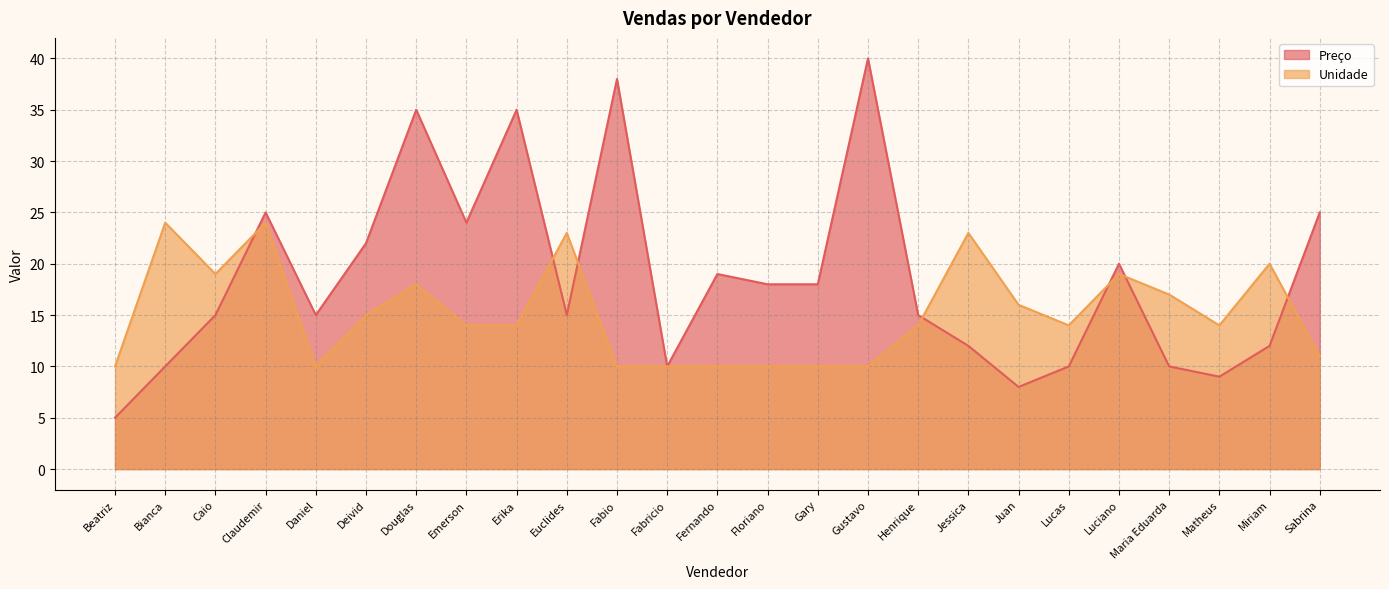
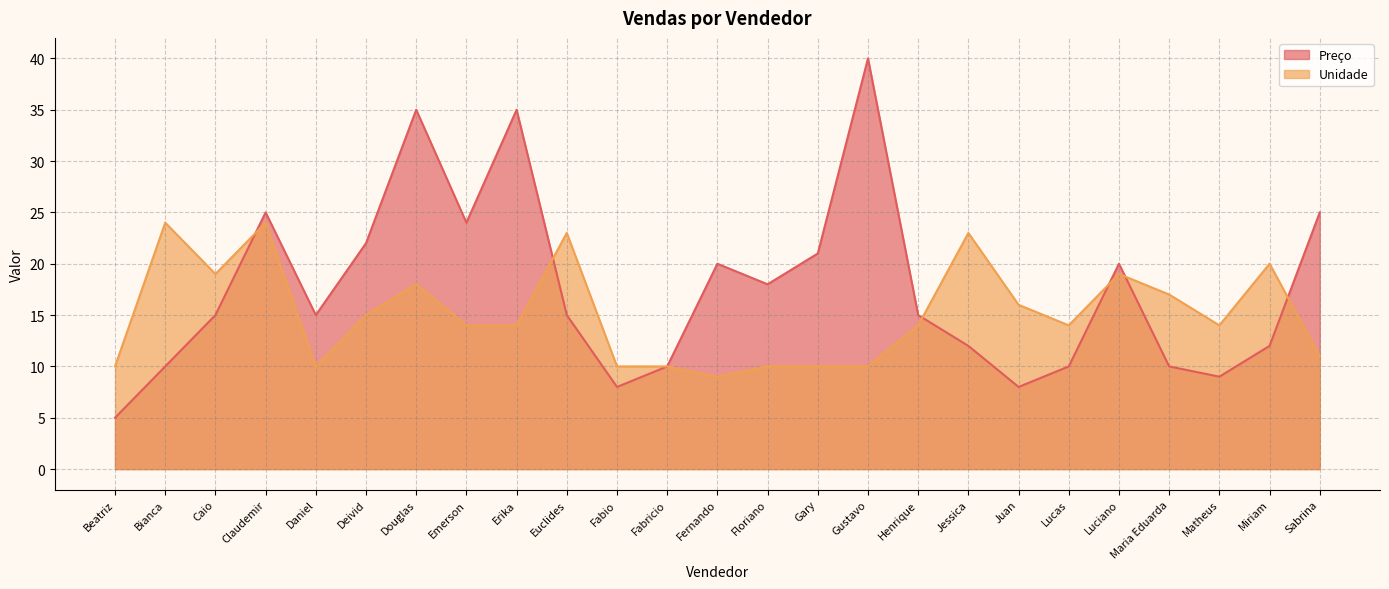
Preço, Fabio: 38 -> 8
Preço, Fernando: 19 -> 20
Unidade, Fernando: 10 -> 9
Preço, Gary: 18 -> 21
